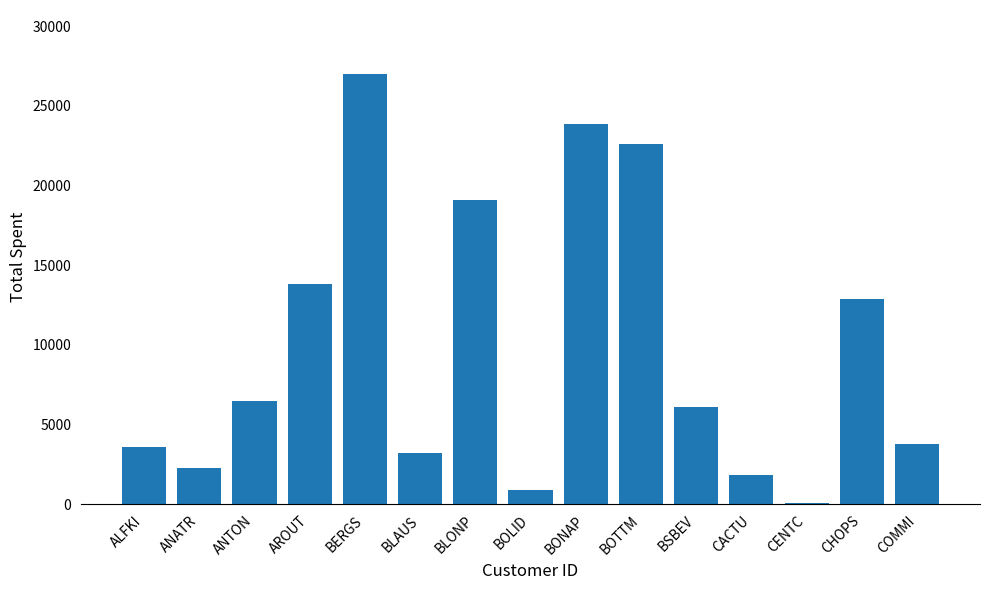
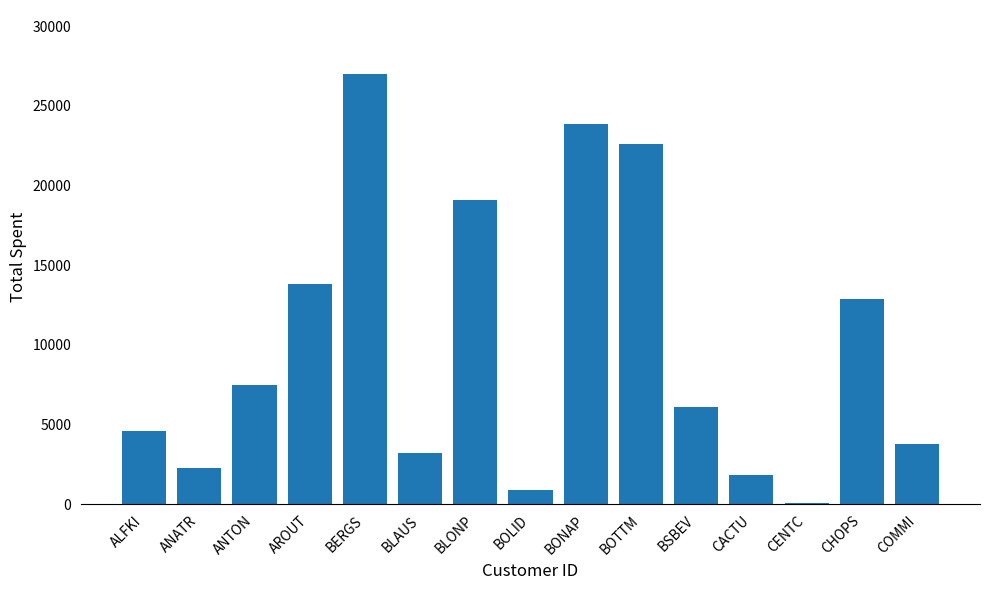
ALFKI: 3600 -> 4600
ANTON: 6500 -> 7500
